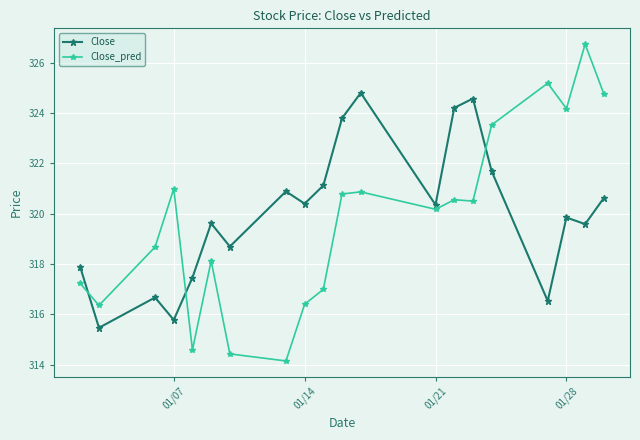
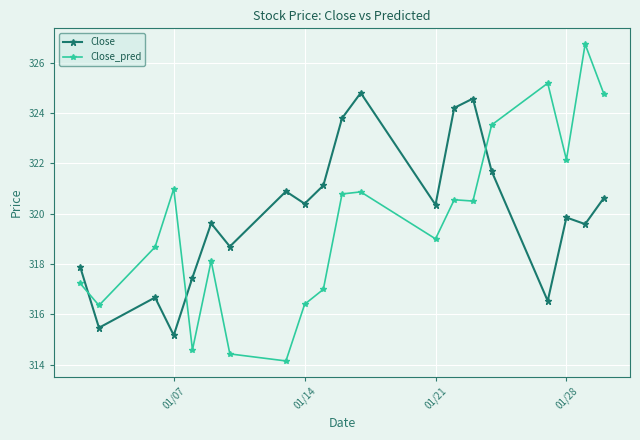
Close, 01/07: 315.8 -> 315.2
Close_pred, 01/21: 320.2 -> 319.0
Close_pred, 01/28: 324.2 -> 322.1
